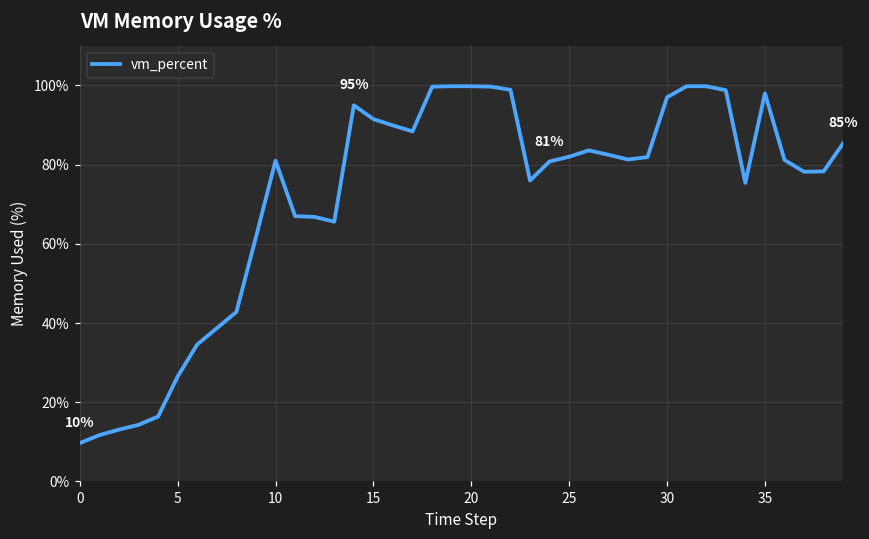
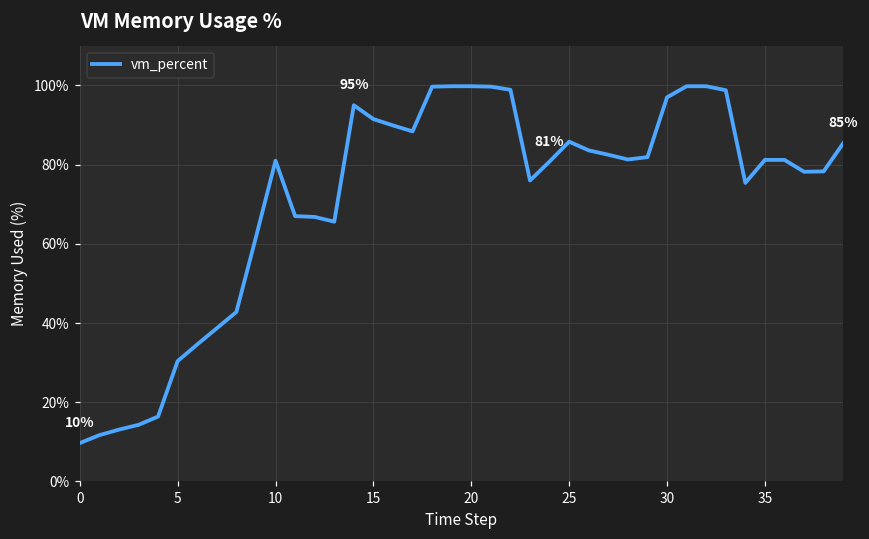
5: 27% -> 30%
25: 82% -> 86%
35: 98% -> 81%
